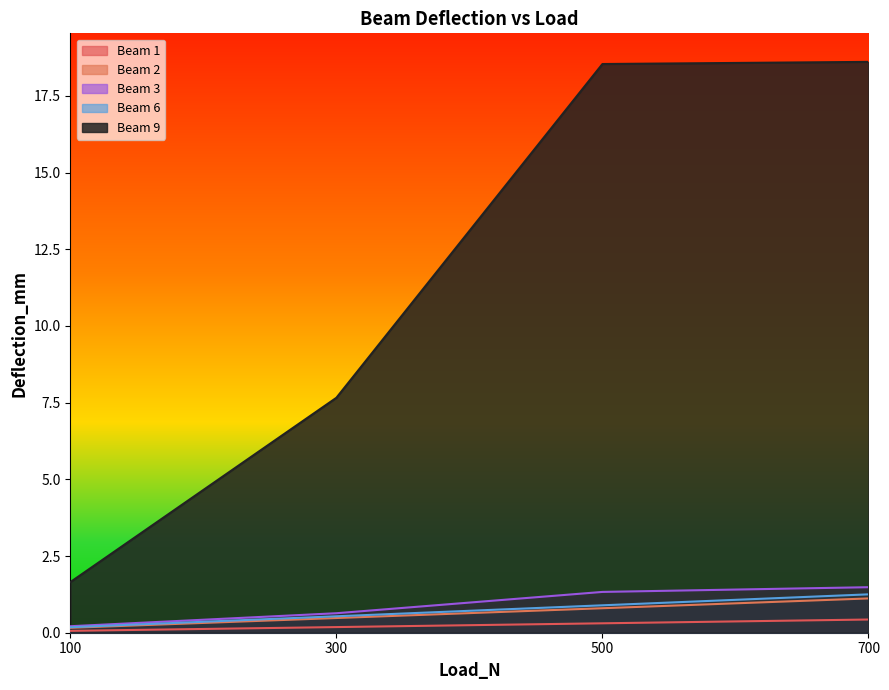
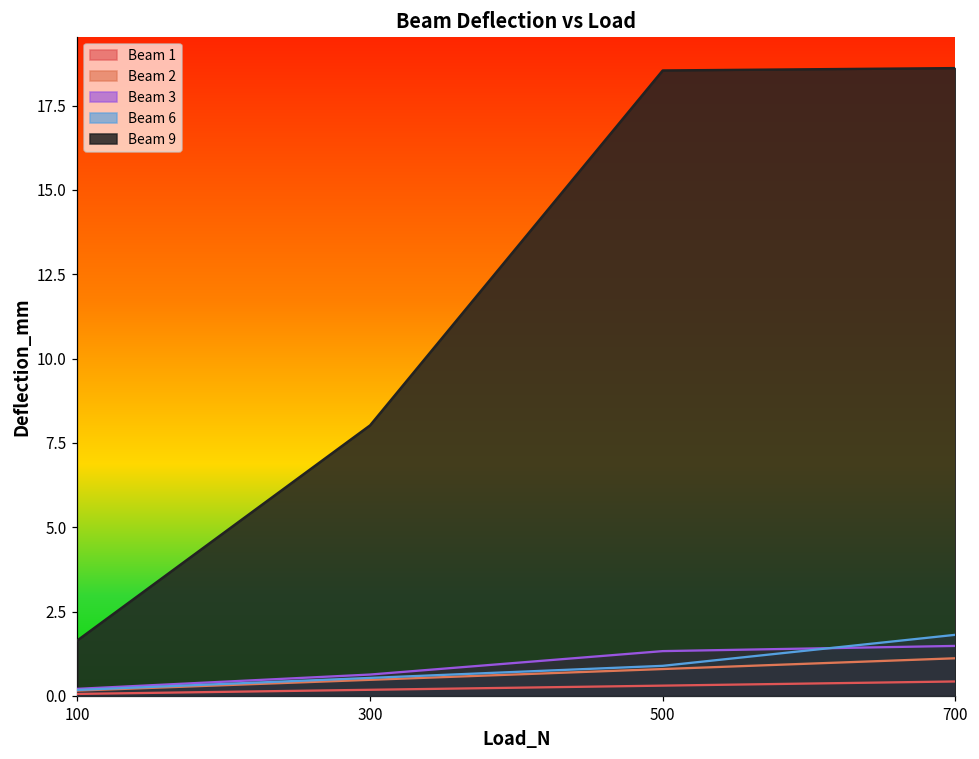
Beam 9, 300: 7.7 -> 8.0
Beam 6, 700: 1.3 -> 1.8
